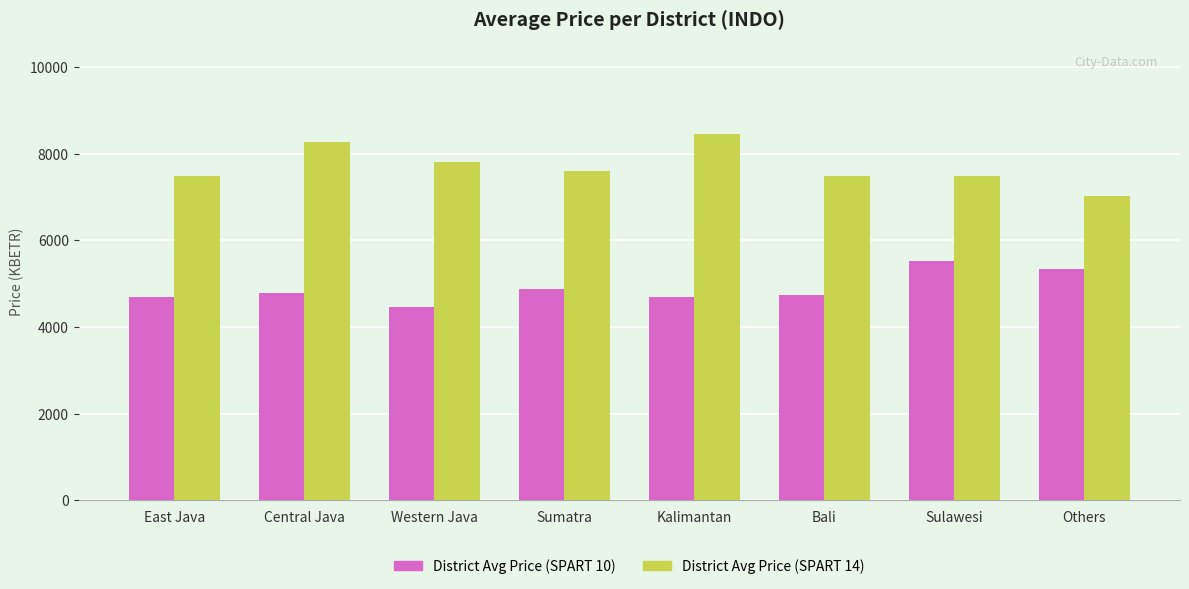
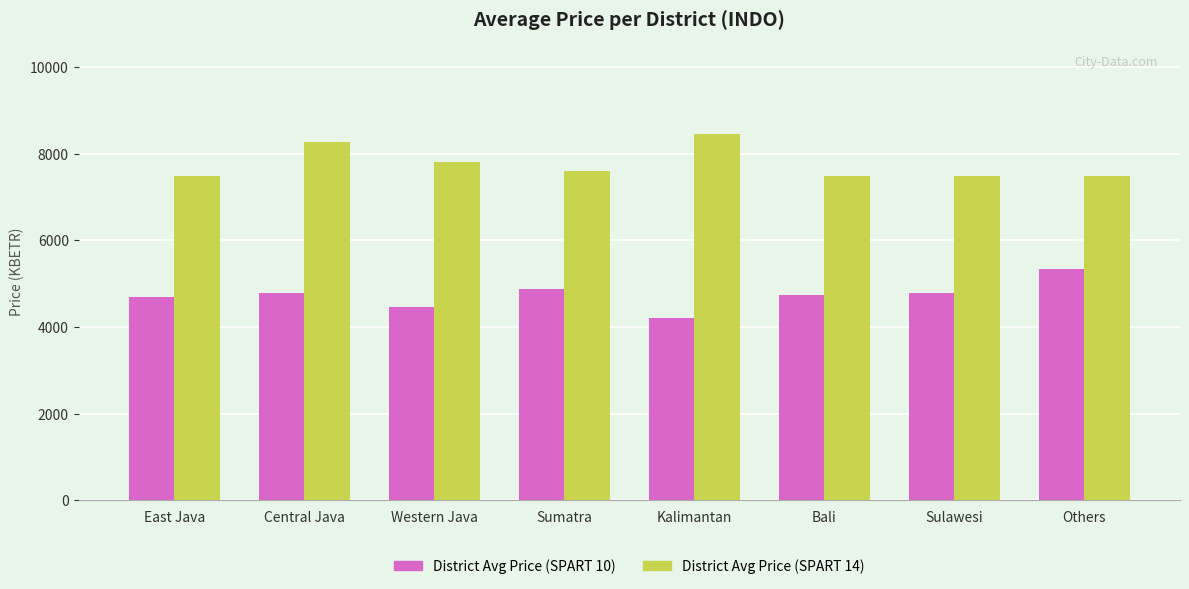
District Avg Price (SPART 10), Kalimantan: 4700 -> 4200
District Avg Price (SPART 10), Sulawesi: 5500 -> 4800
District Avg Price (SPART 14), Others: 7000 -> 7500
